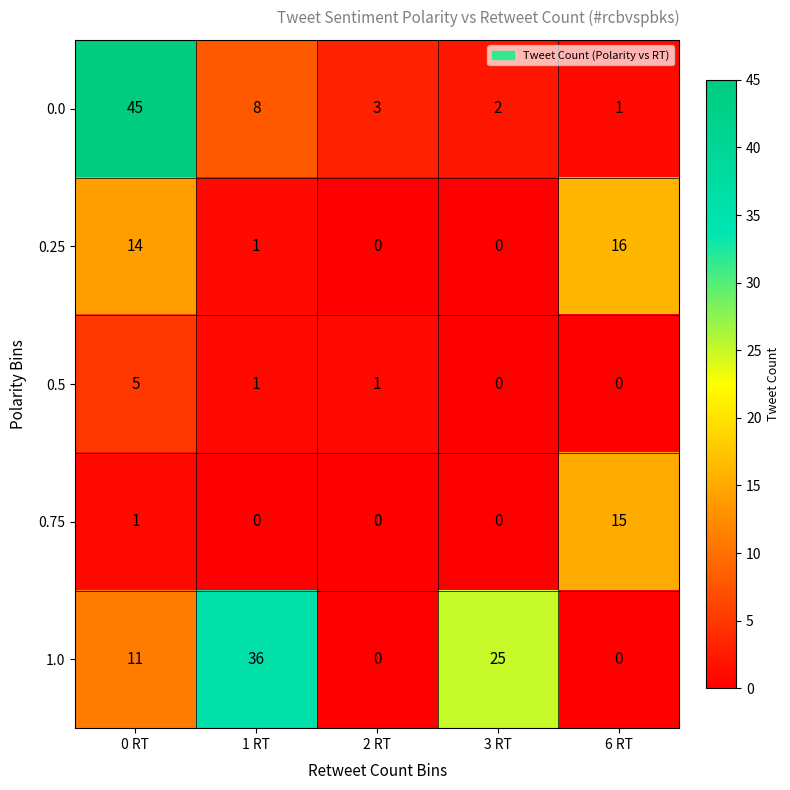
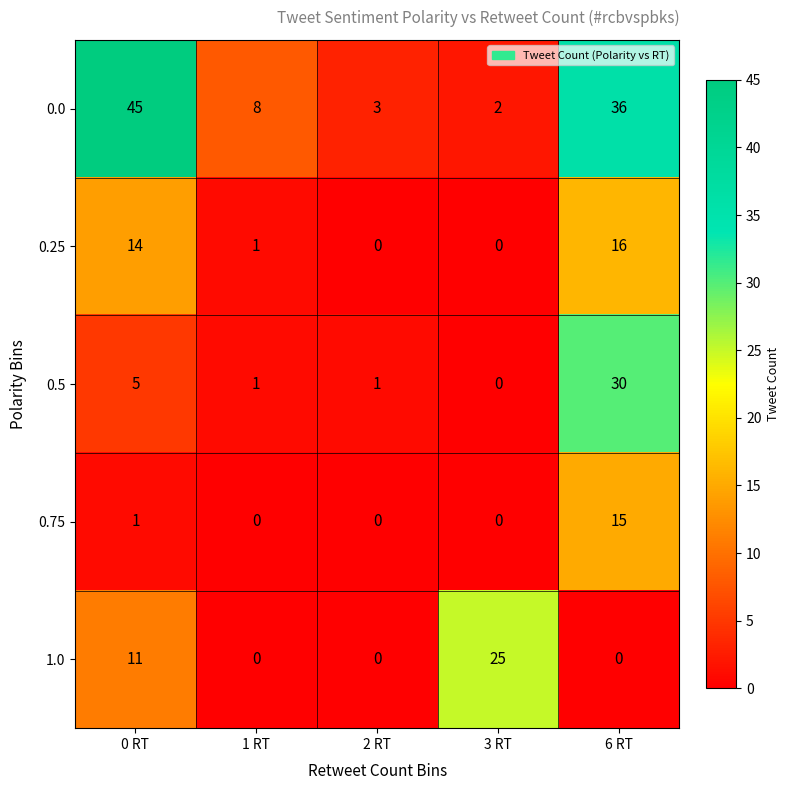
0.0, 6 RT: 1 -> 36
0.5, 6 RT: 0 -> 30
1.0, 1 RT: 36 -> 0
